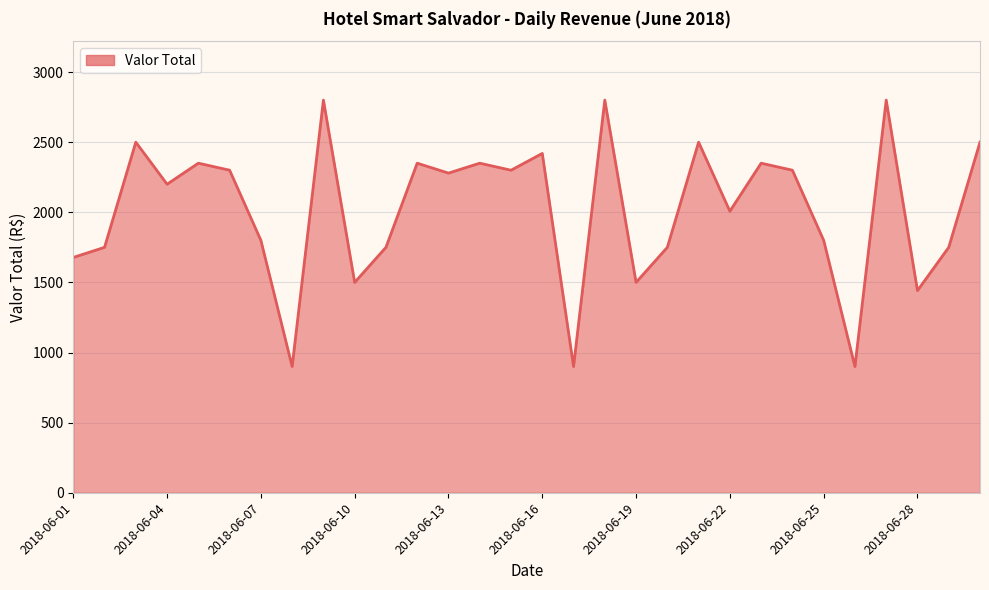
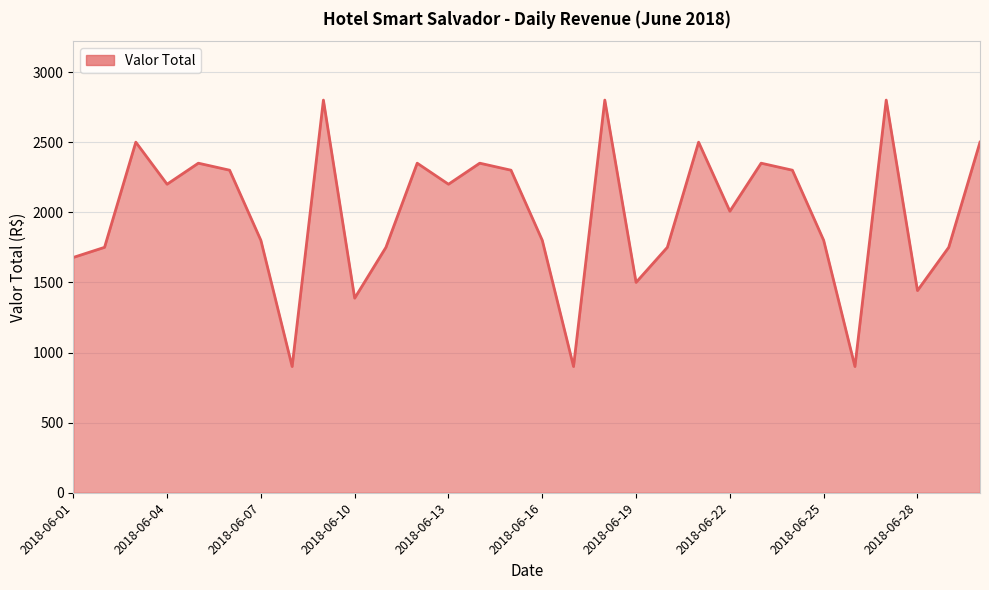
2018-06-10: 1500 -> 1390
2018-06-13: 2280 -> 2200
2018-06-16: 2420 -> 1800
